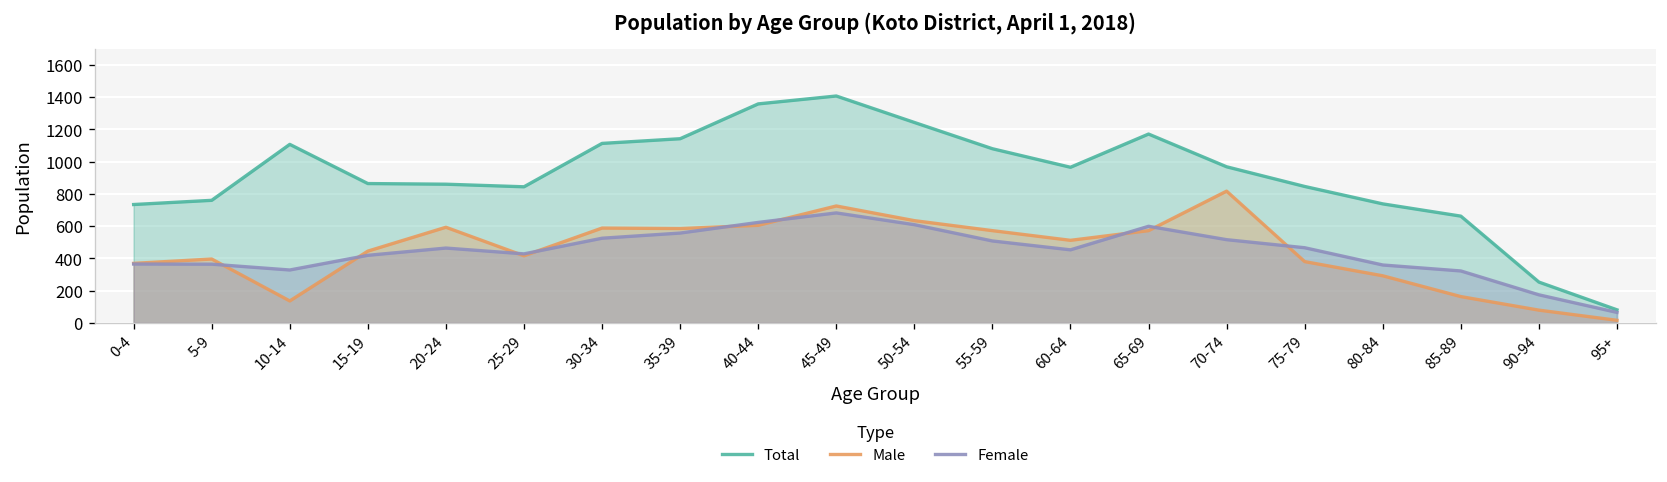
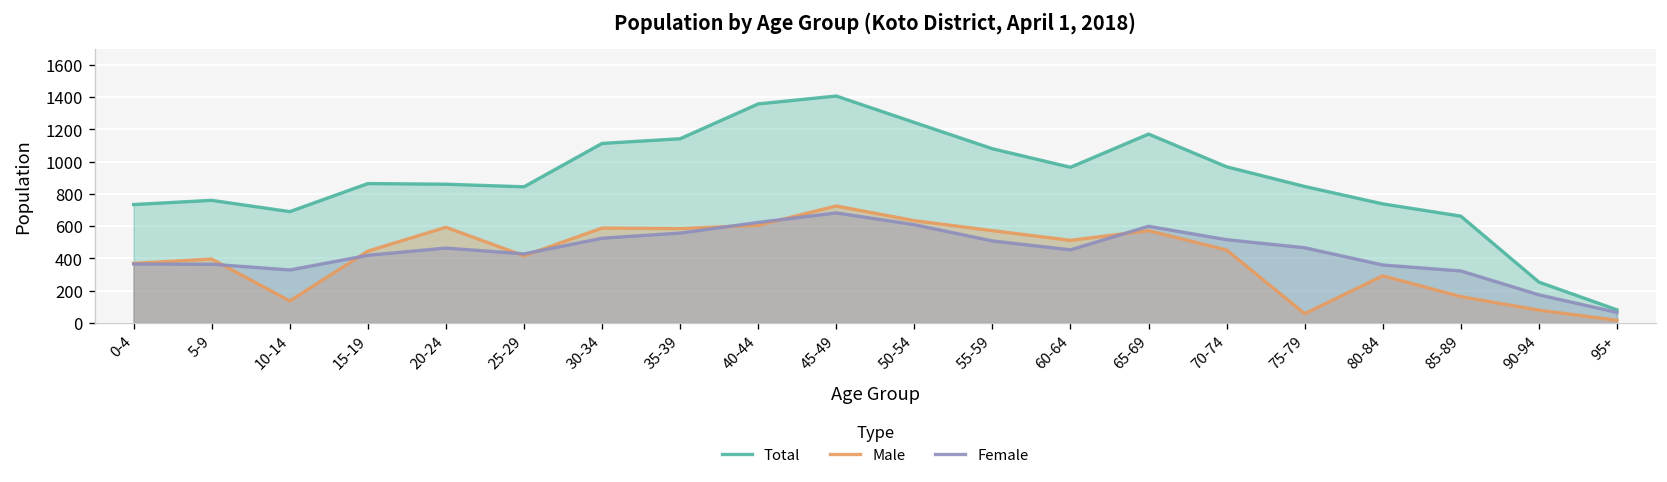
Total, 10-14: 1110 -> 690
Male, 70-74: 820 -> 450
Male, 75-79: 380 -> 60
